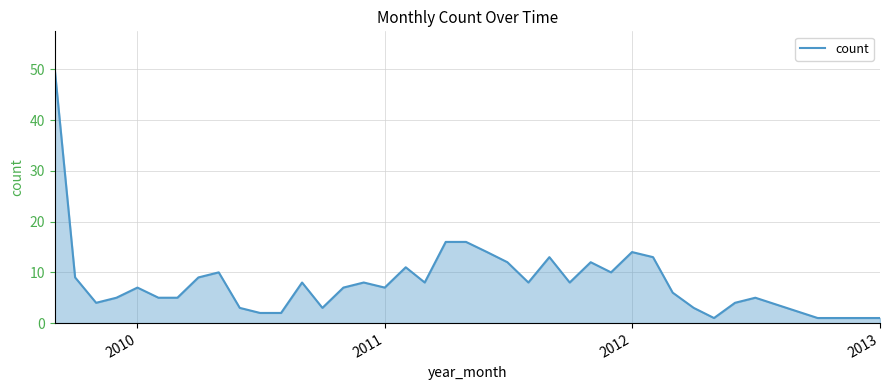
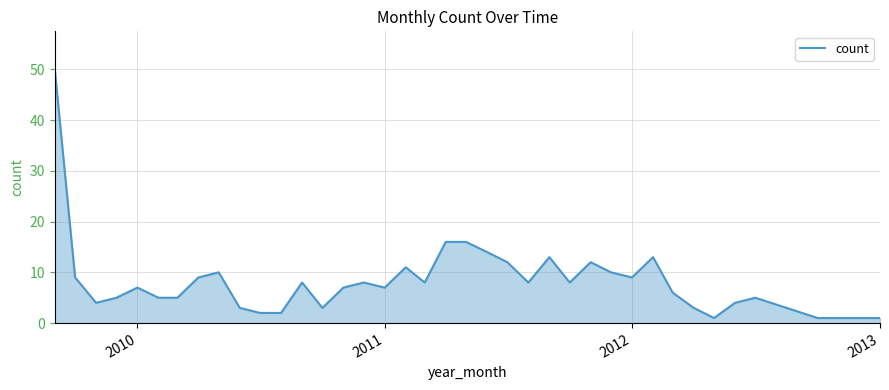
2012: 14 -> 9
